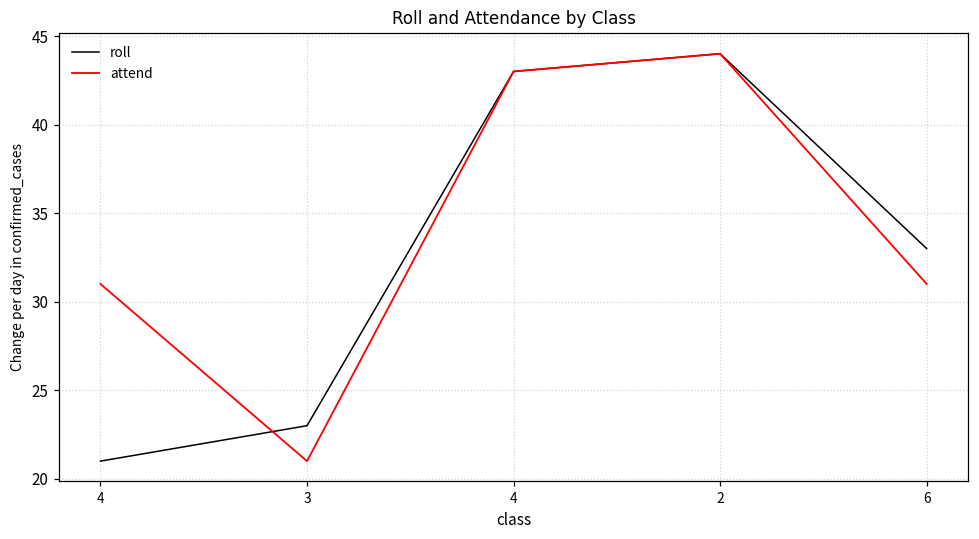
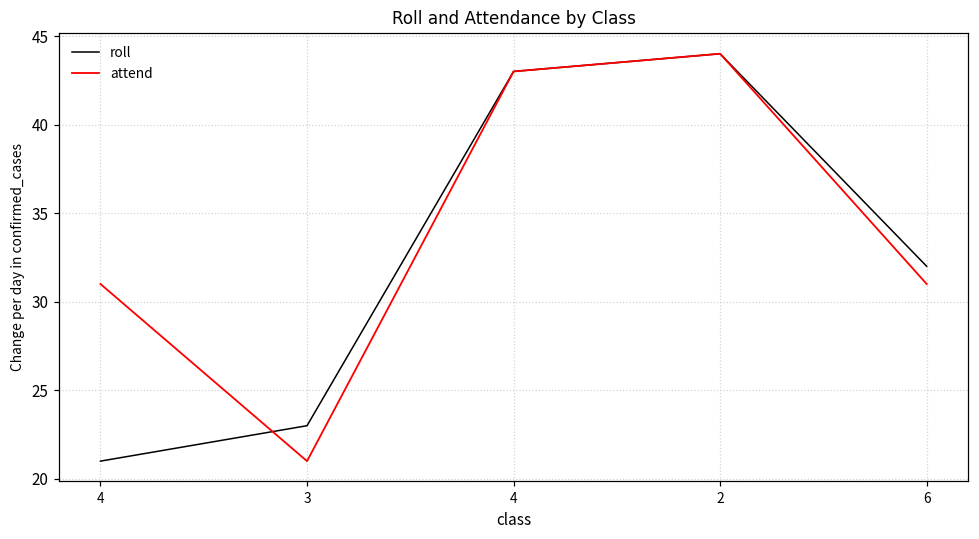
roll, 6: 33 -> 32
